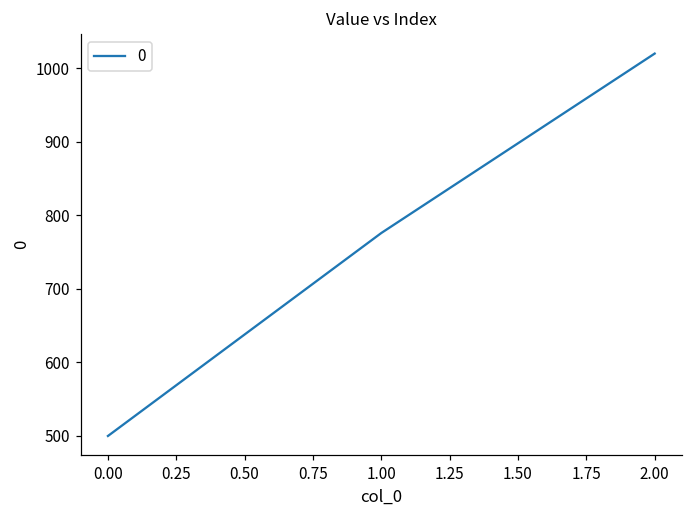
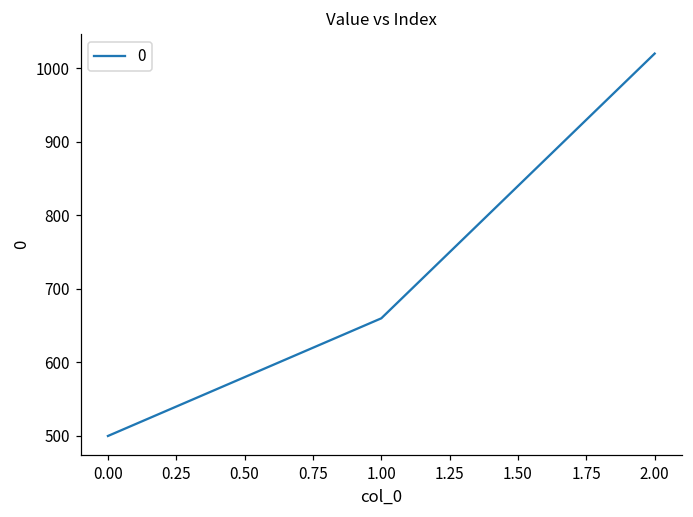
1.00: 780 -> 660
